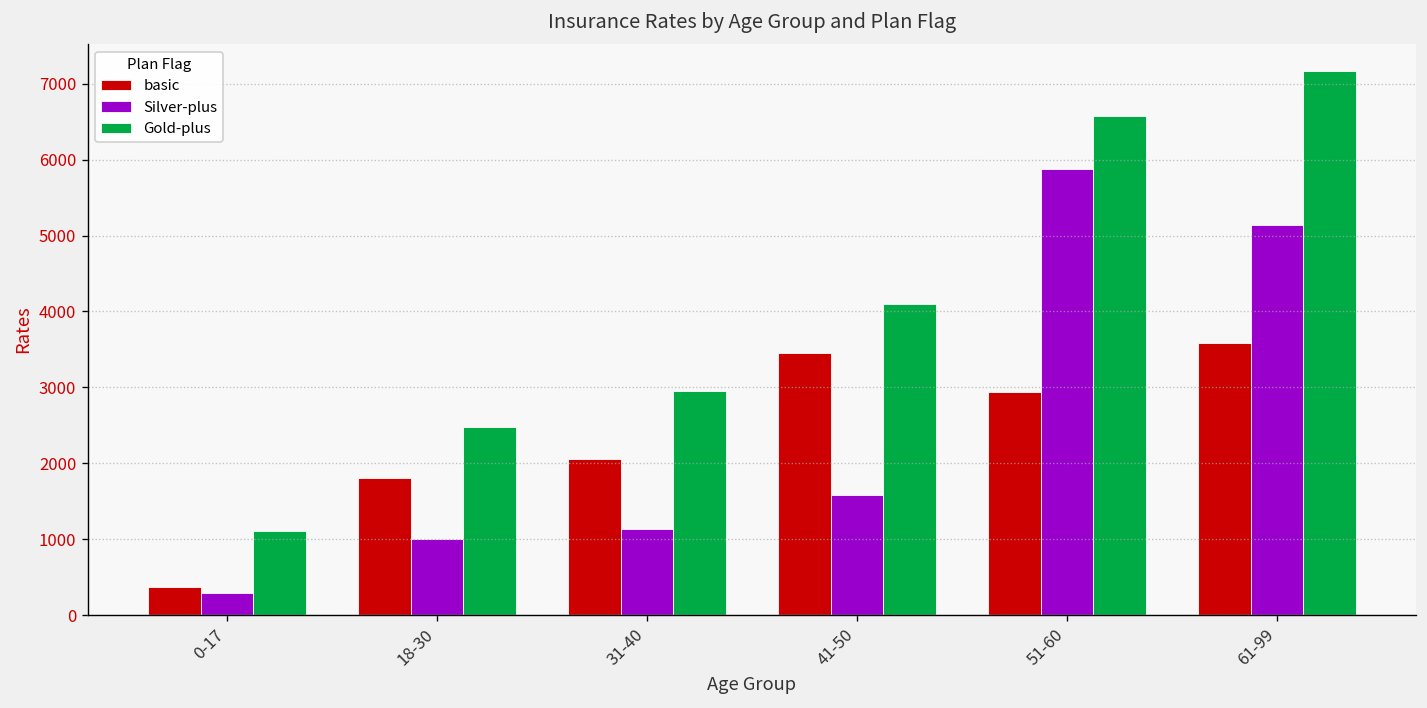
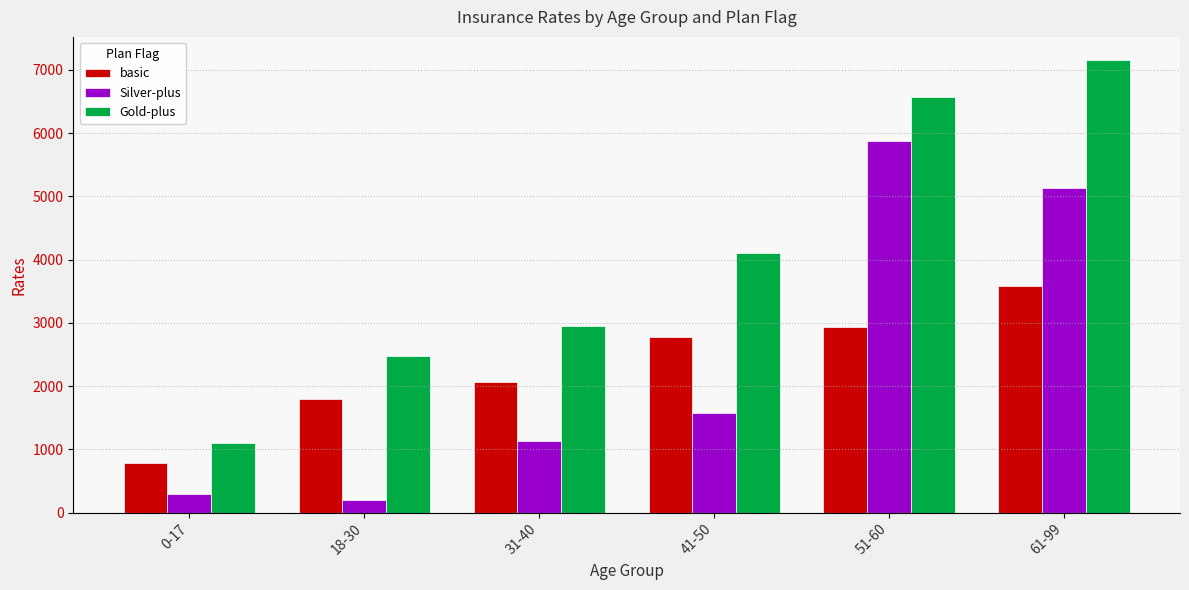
basic, 0-17: 400 -> 800
Silver-plus, 18-30: 1000 -> 200
basic, 41-50: 3500 -> 2800
